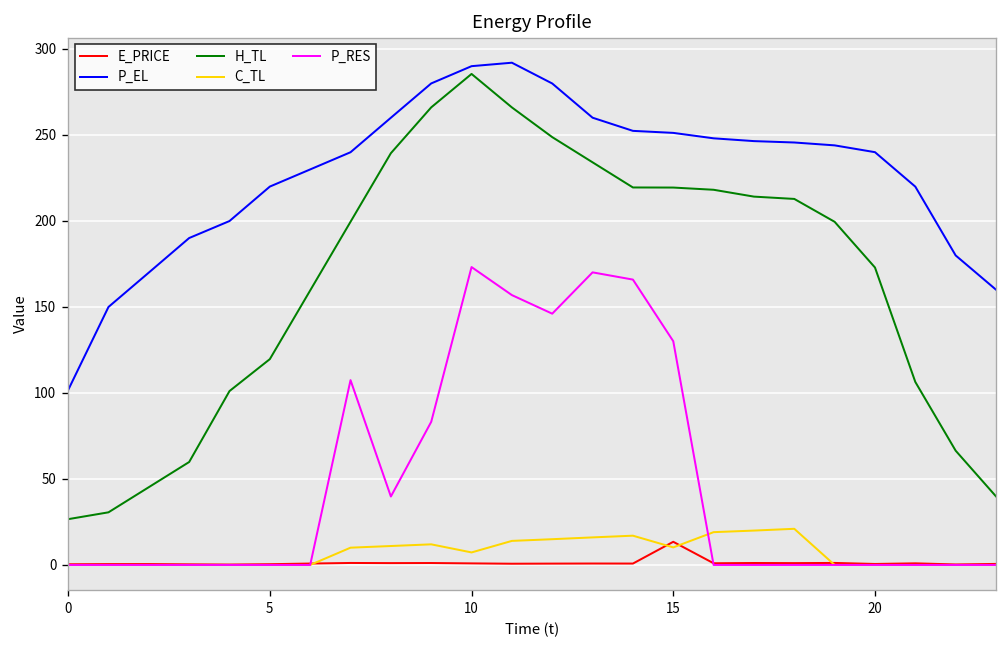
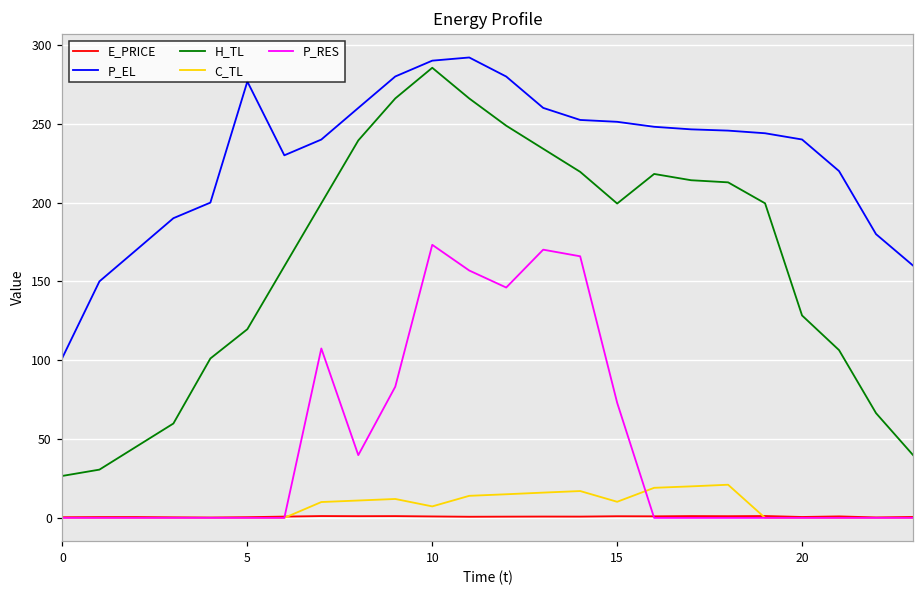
P_EL, 5: 220 -> 277
E_PRICE, 15: 13 -> 1
H_TL, 15: 219 -> 199
P_RES, 15: 130 -> 73
H_TL, 20: 173 -> 128
